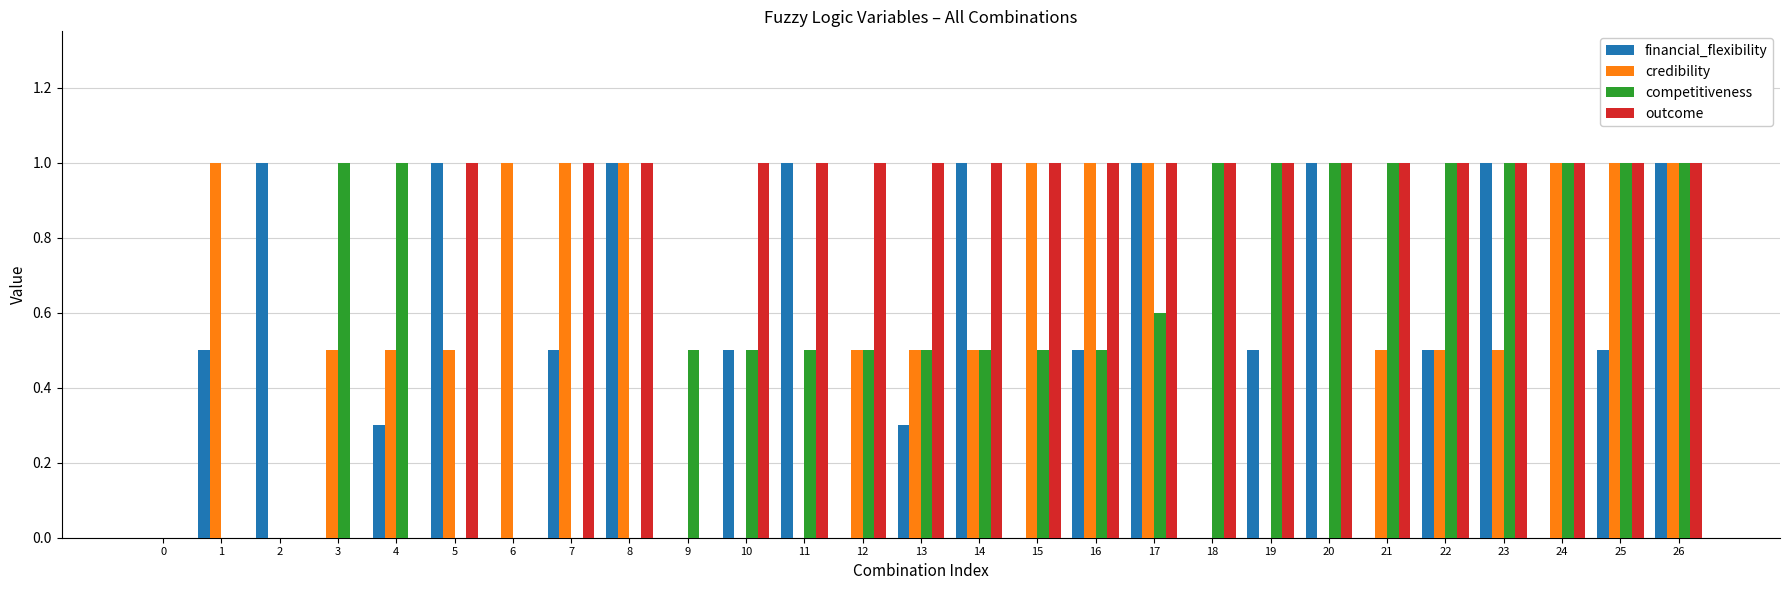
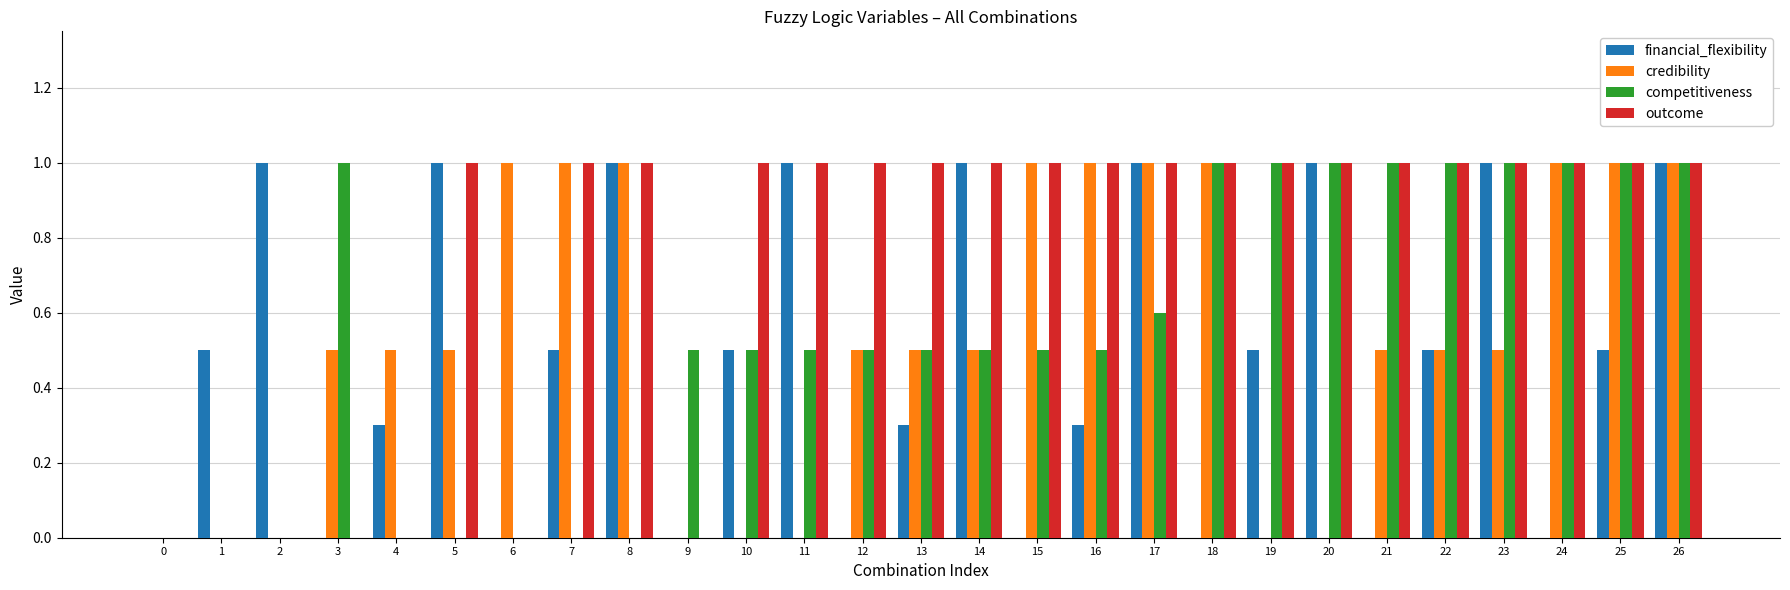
credibility, 1: 1 -> 0
competitiveness, 4: 1 -> 0
financial_flexibility, 16: 0.5 -> 0.3
credibility, 18: 0 -> 1
